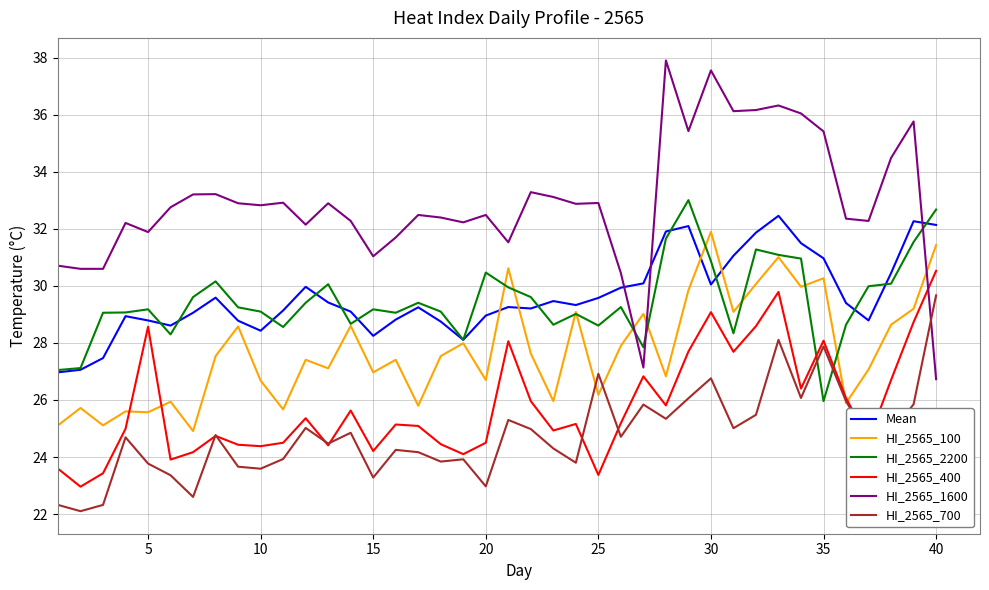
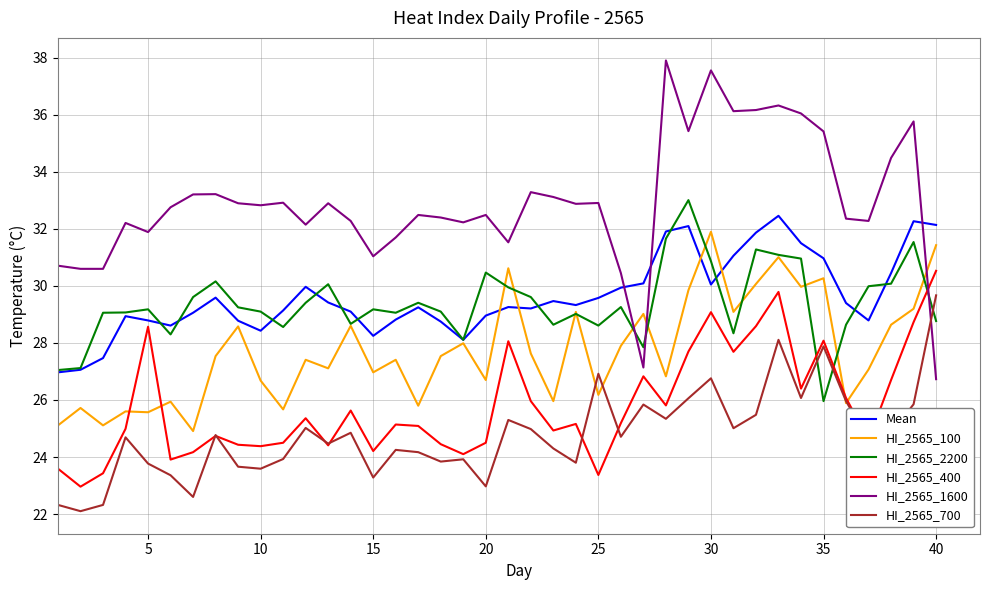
HI_2565_2200, 40: 32.7 -> 28.8
